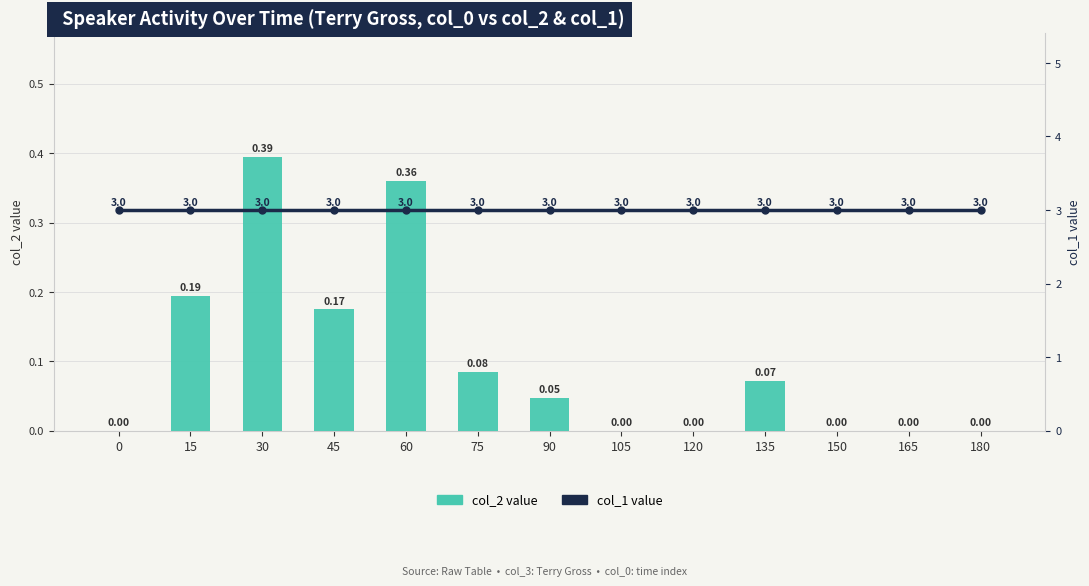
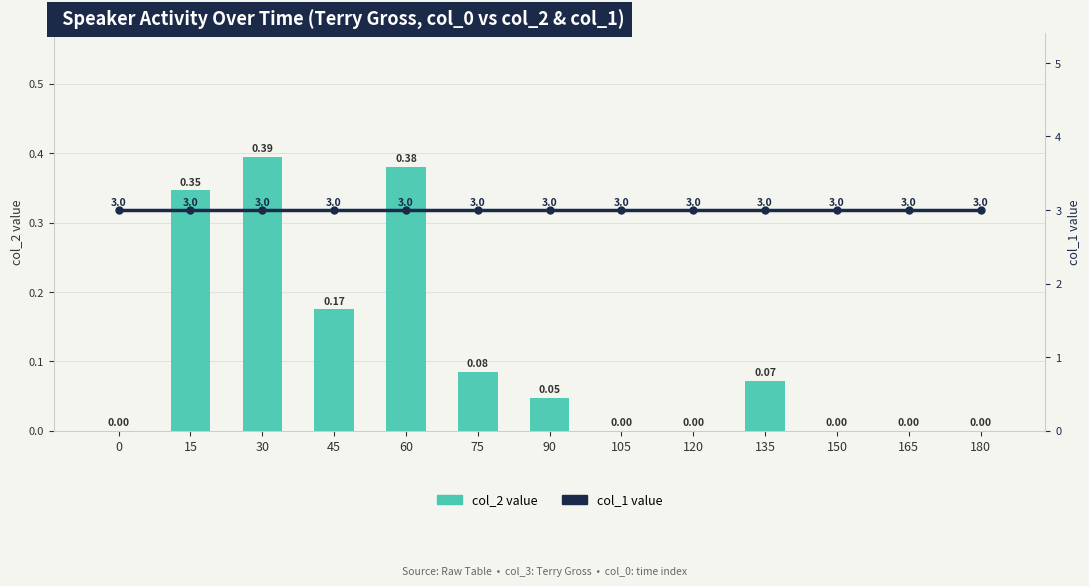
col_2 value, 15: 0.19 -> 0.35
col_2 value, 60: 0.36 -> 0.38
